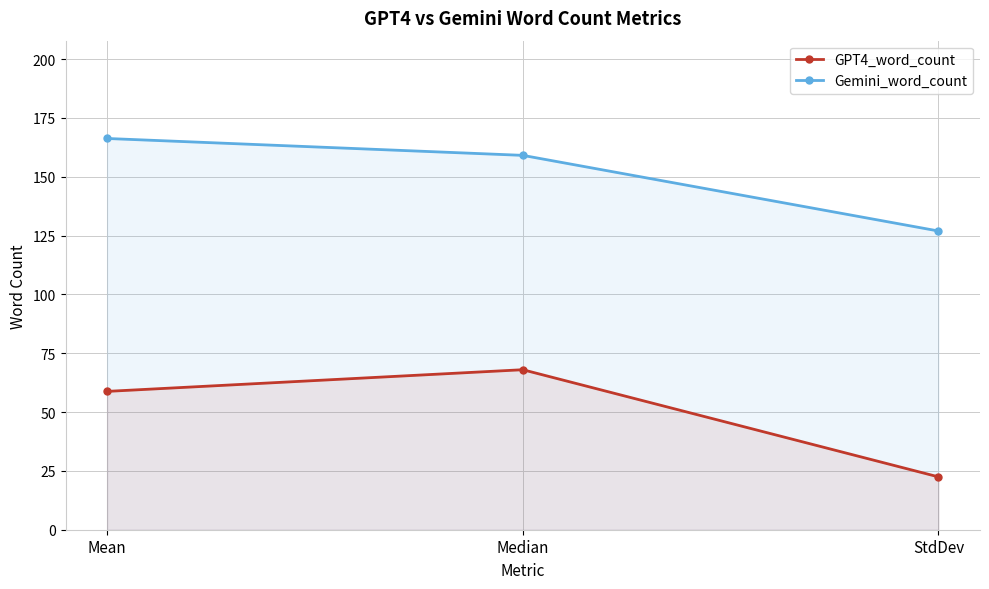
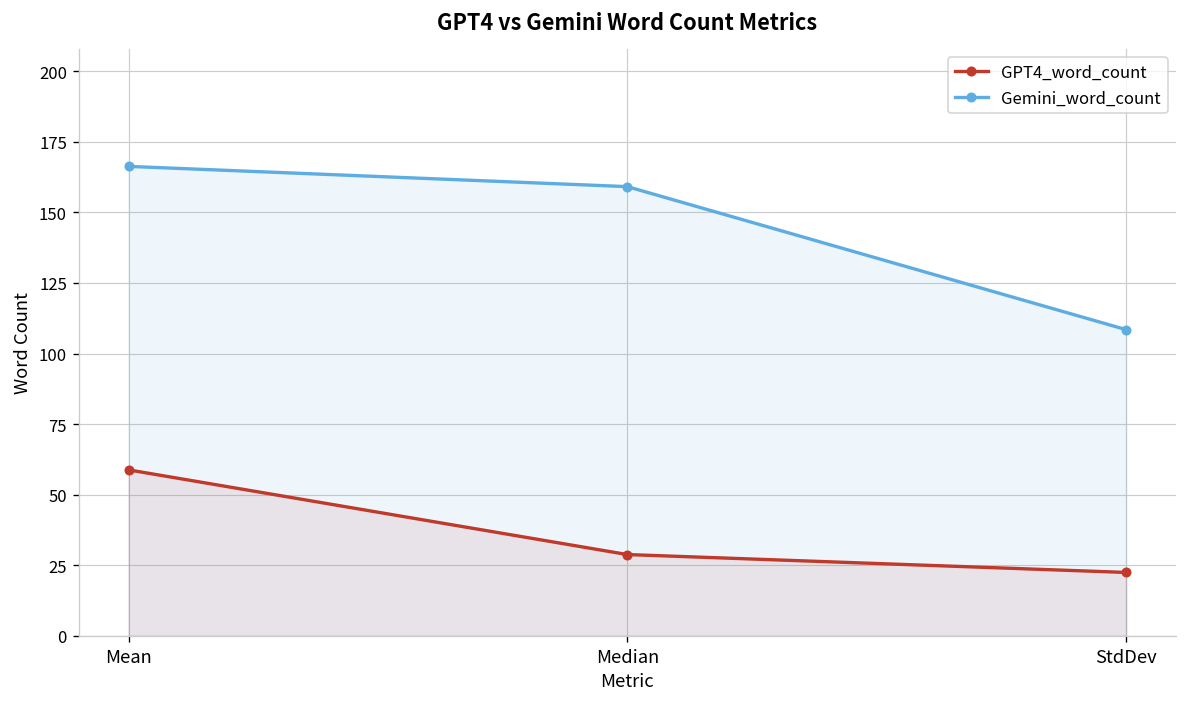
GPT4_word_count, Median: 68 -> 29
Gemini_word_count, StdDev: 127 -> 108
